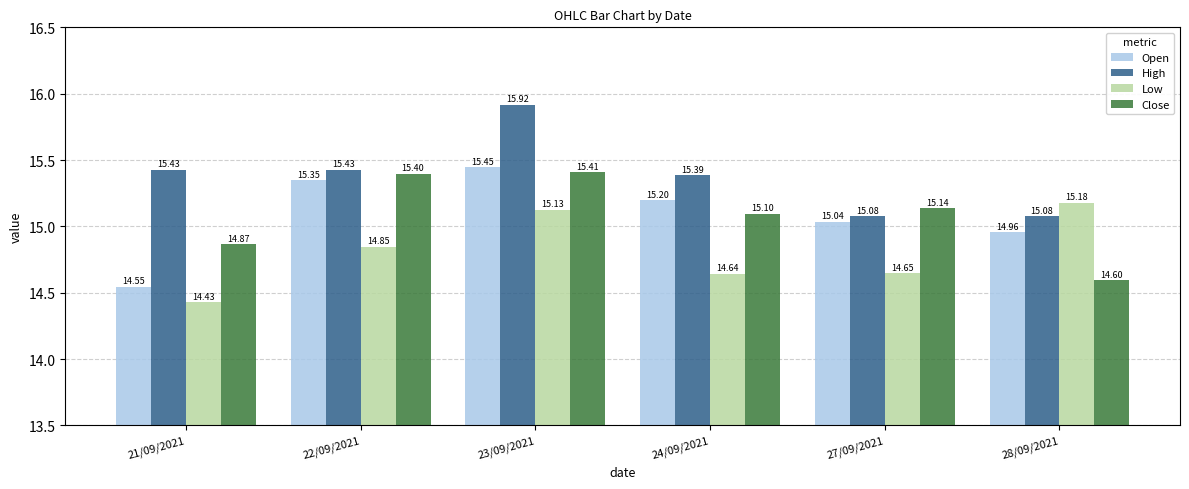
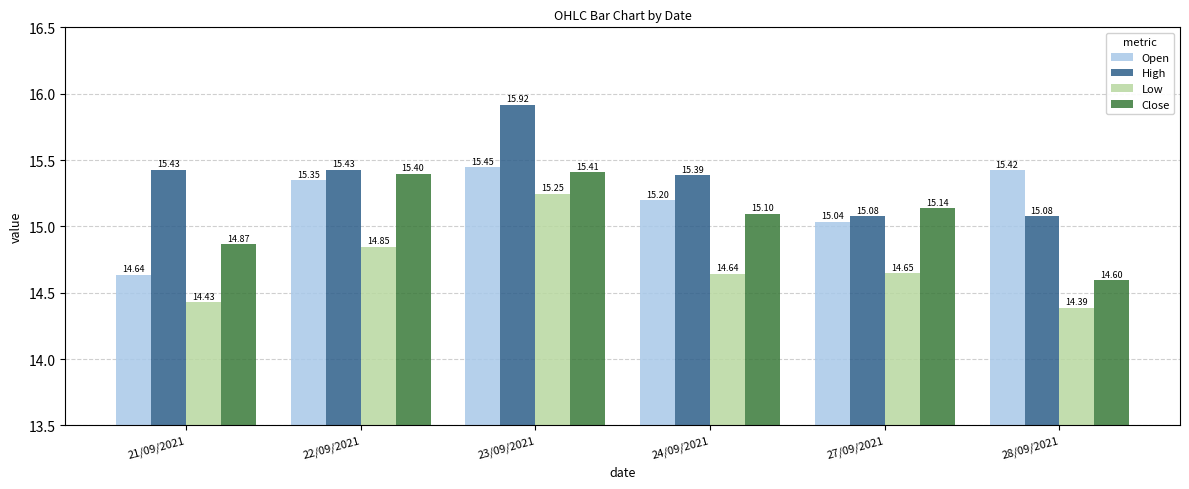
Open, 21/09/2021: 14.55 -> 14.64
Low, 23/09/2021: 15.13 -> 15.25
Open, 28/09/2021: 14.96 -> 15.42
Low, 28/09/2021: 15.18 -> 14.39
